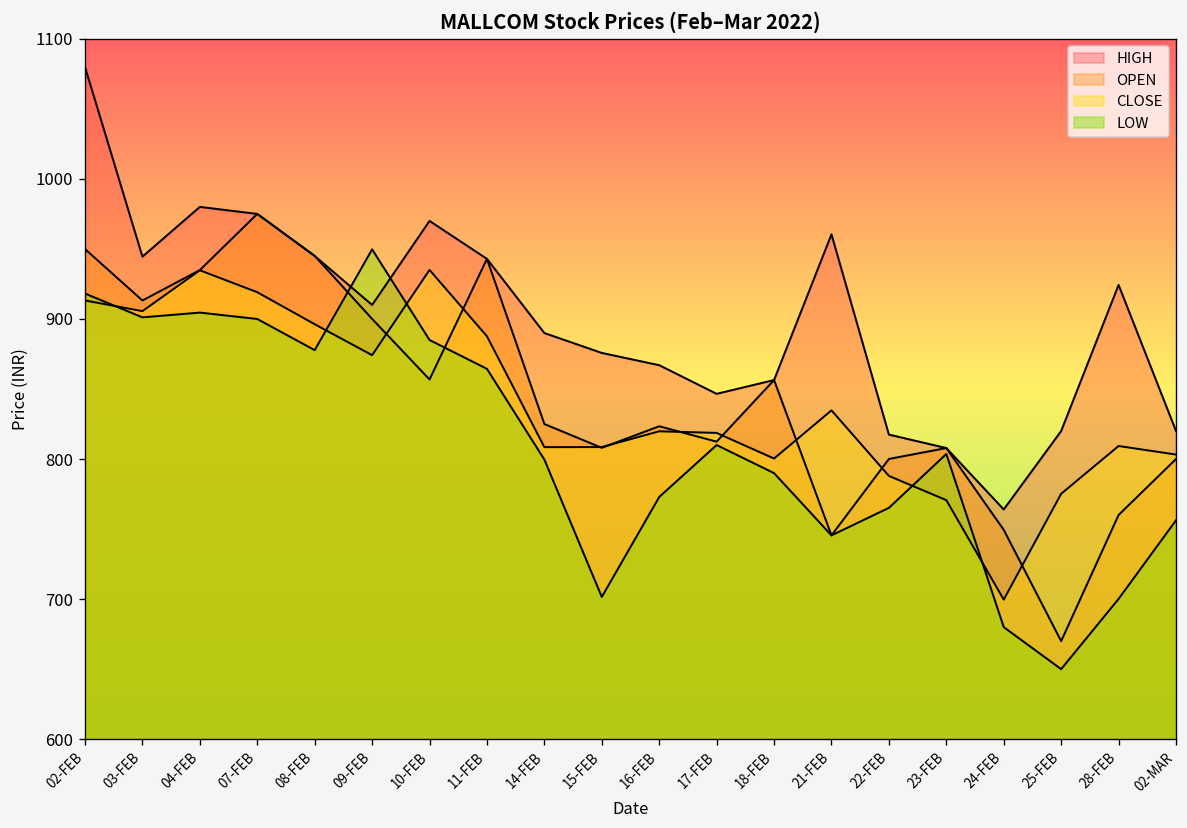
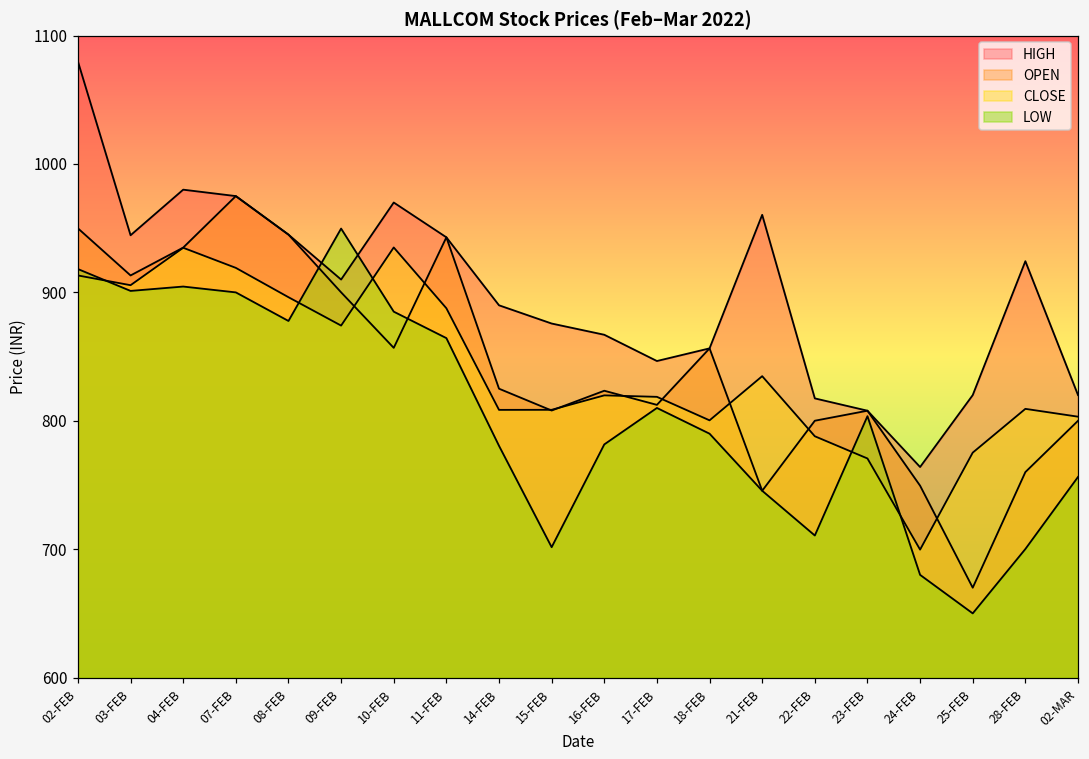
LOW, 14-FEB: 800 -> 781
LOW, 16-FEB: 773 -> 782
LOW, 22-FEB: 765 -> 711
